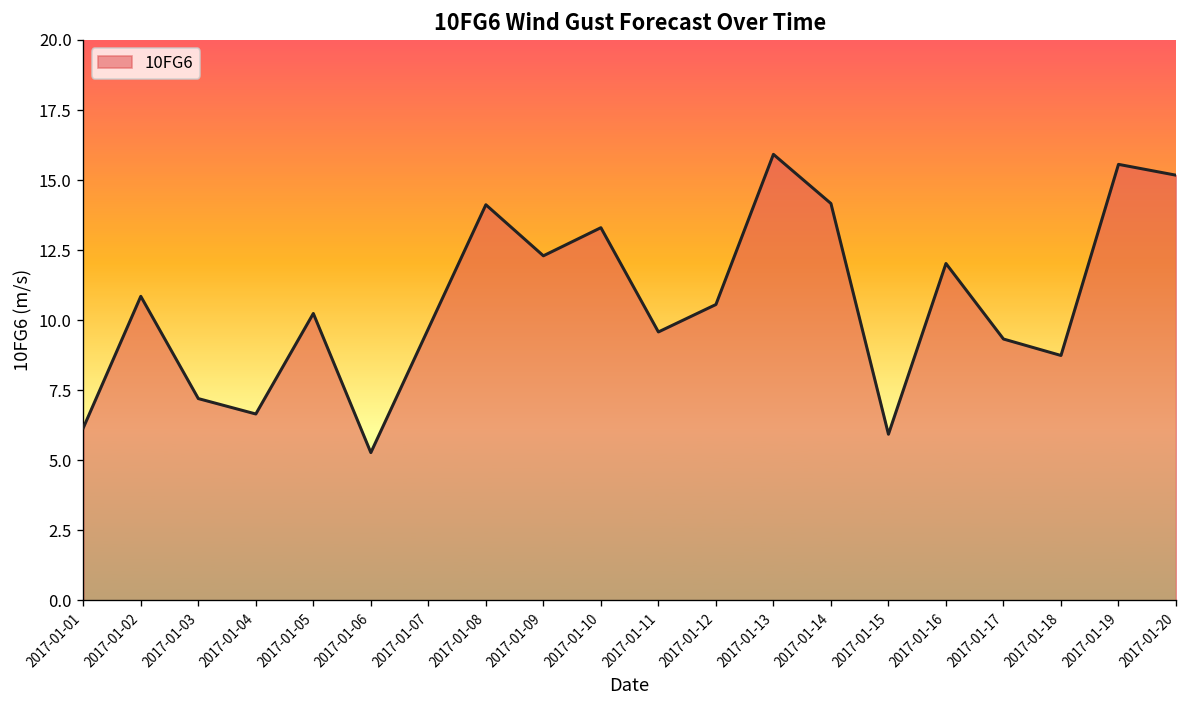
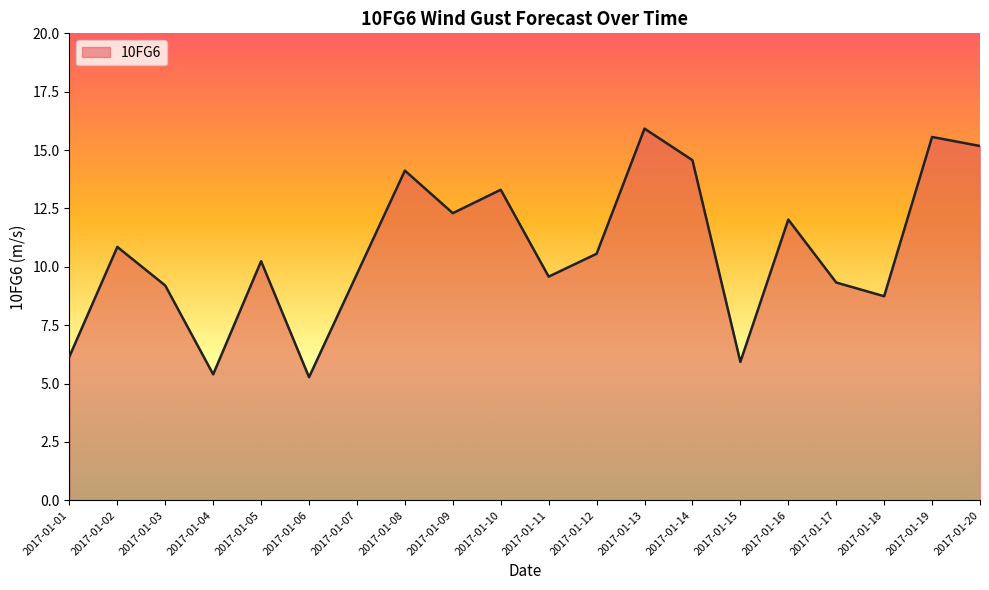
2017-01-03: 7.2 -> 9.2
2017-01-04: 6.7 -> 5.4
2017-01-14: 14.2 -> 14.6
